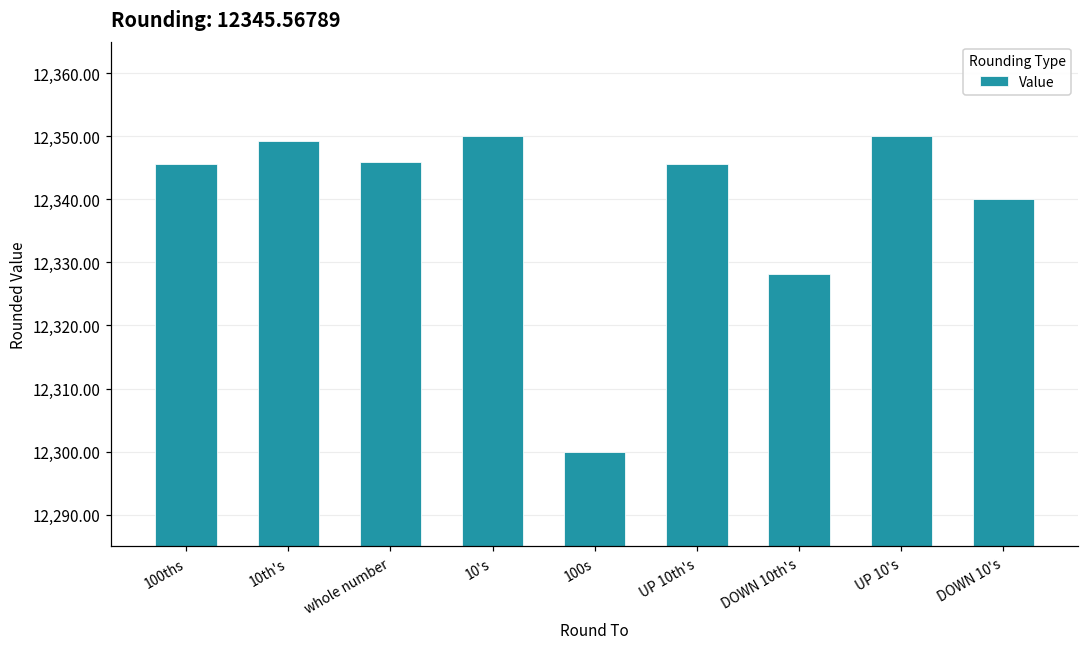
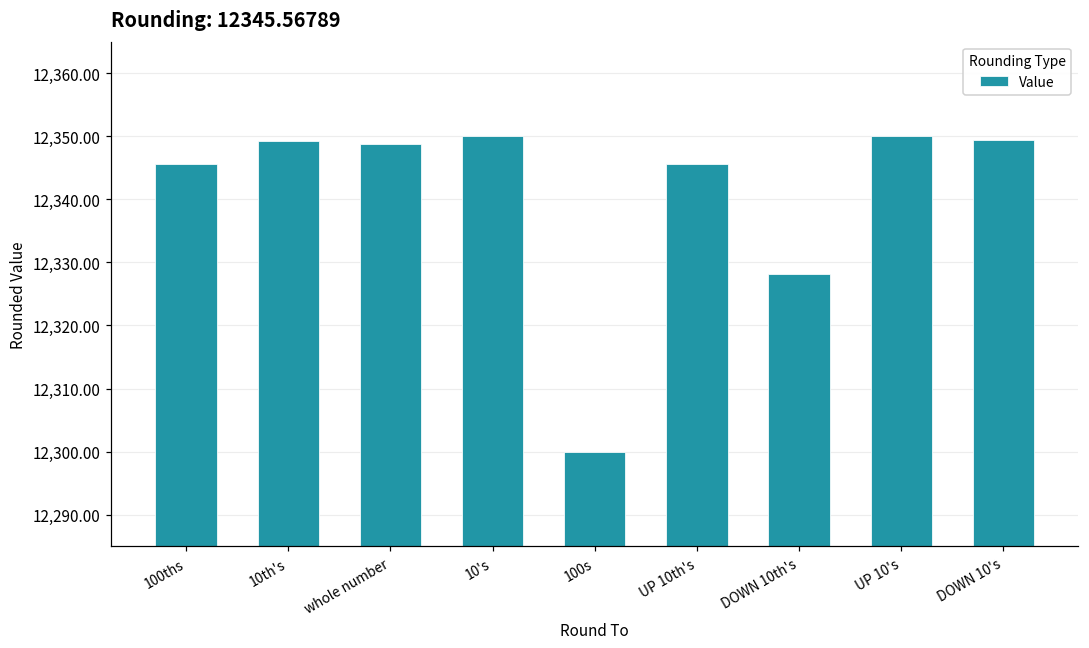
whole number: 12,346 -> 12,349
DOWN 10's: 12,340 -> 12,349
